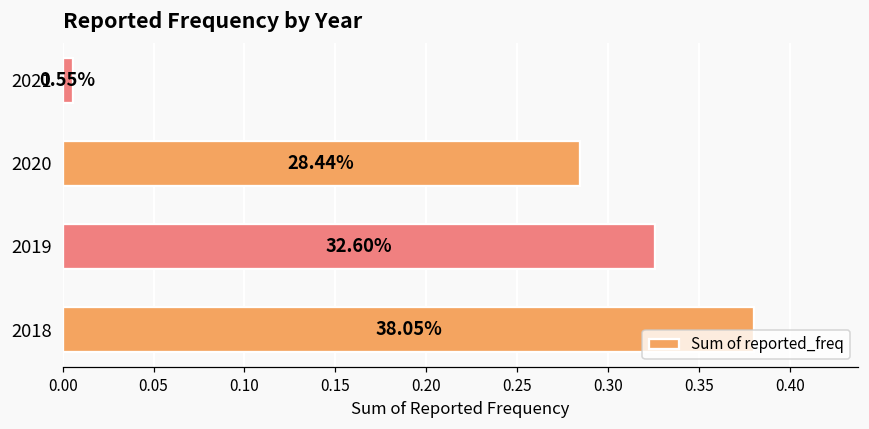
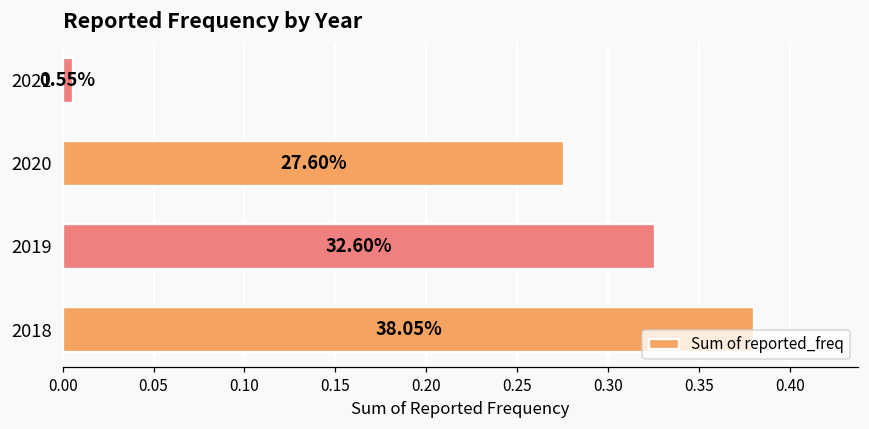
2020: 28.44% -> 27.60%
